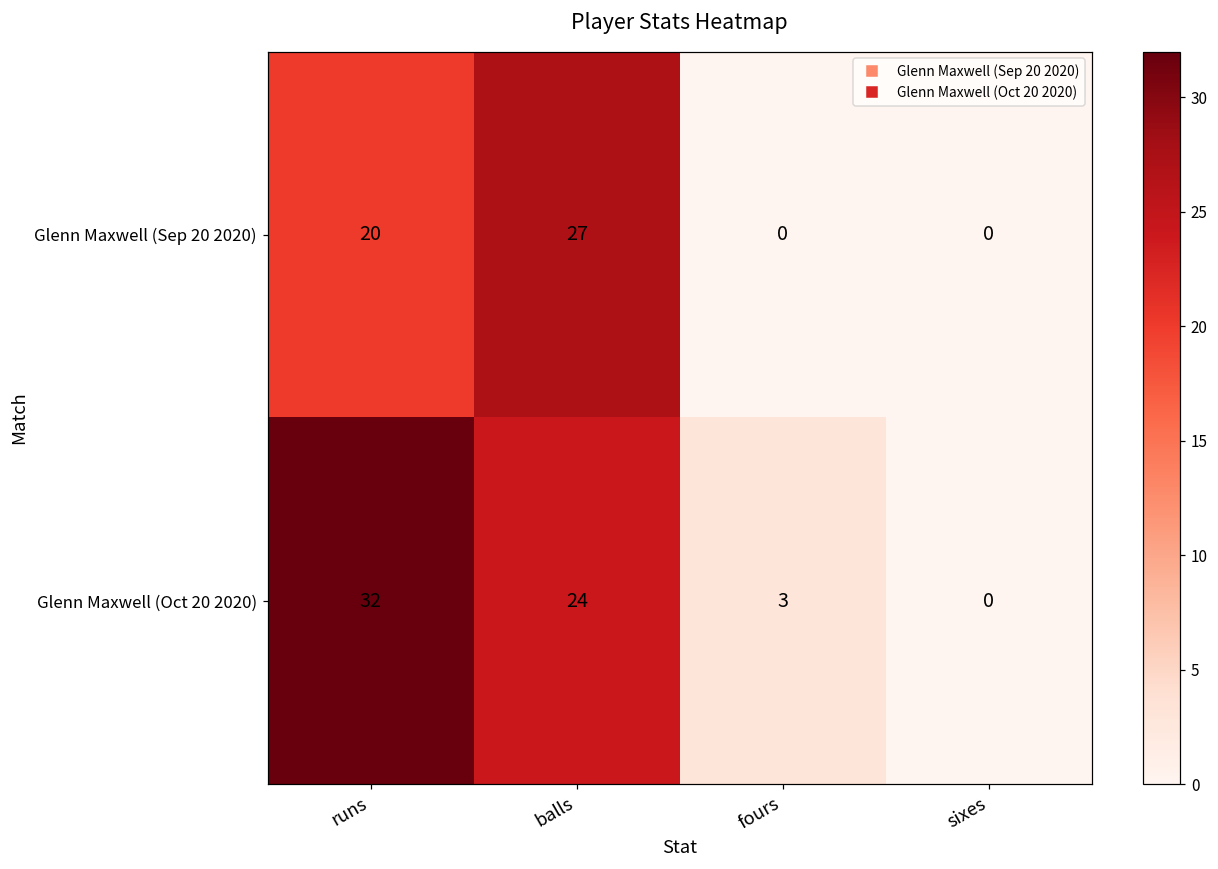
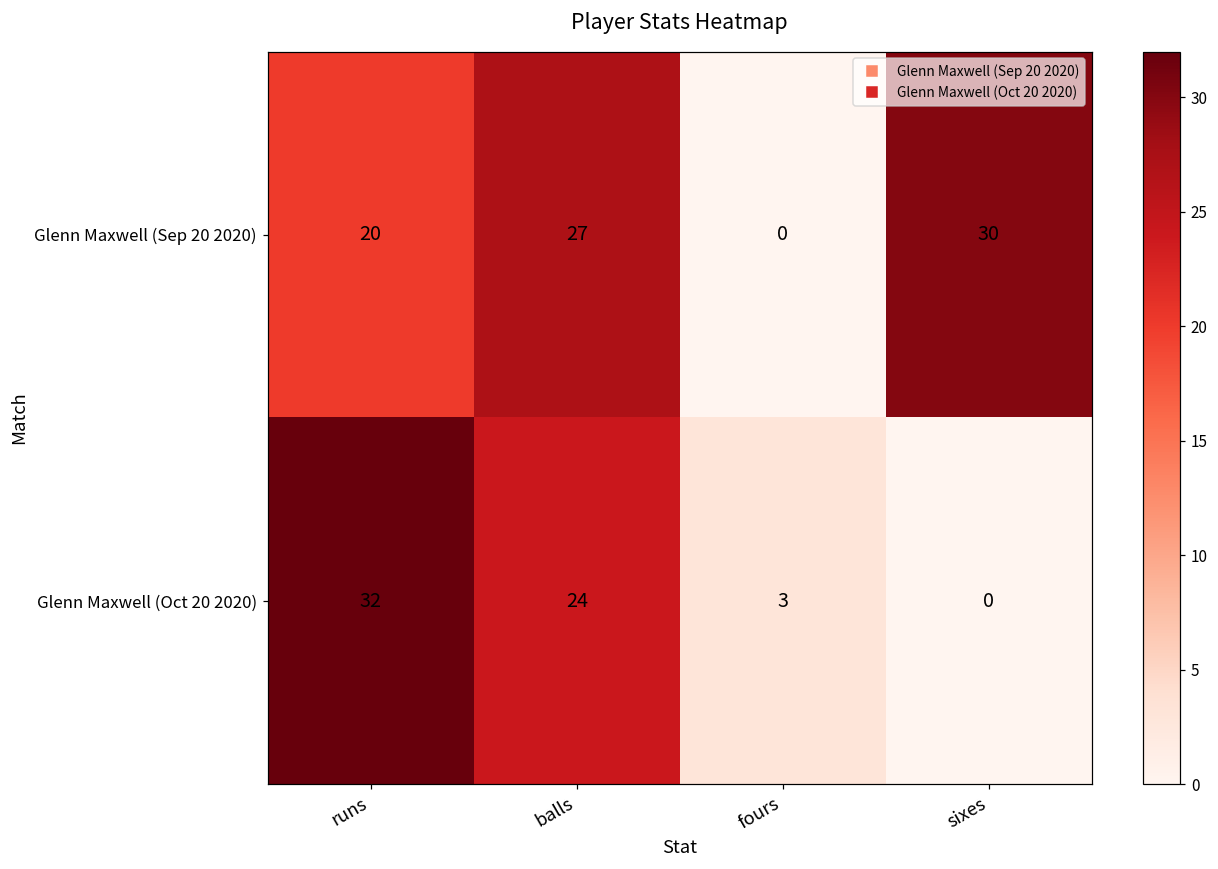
Glenn Maxwell (Sep 20 2020), sixes: 0 -> 30
